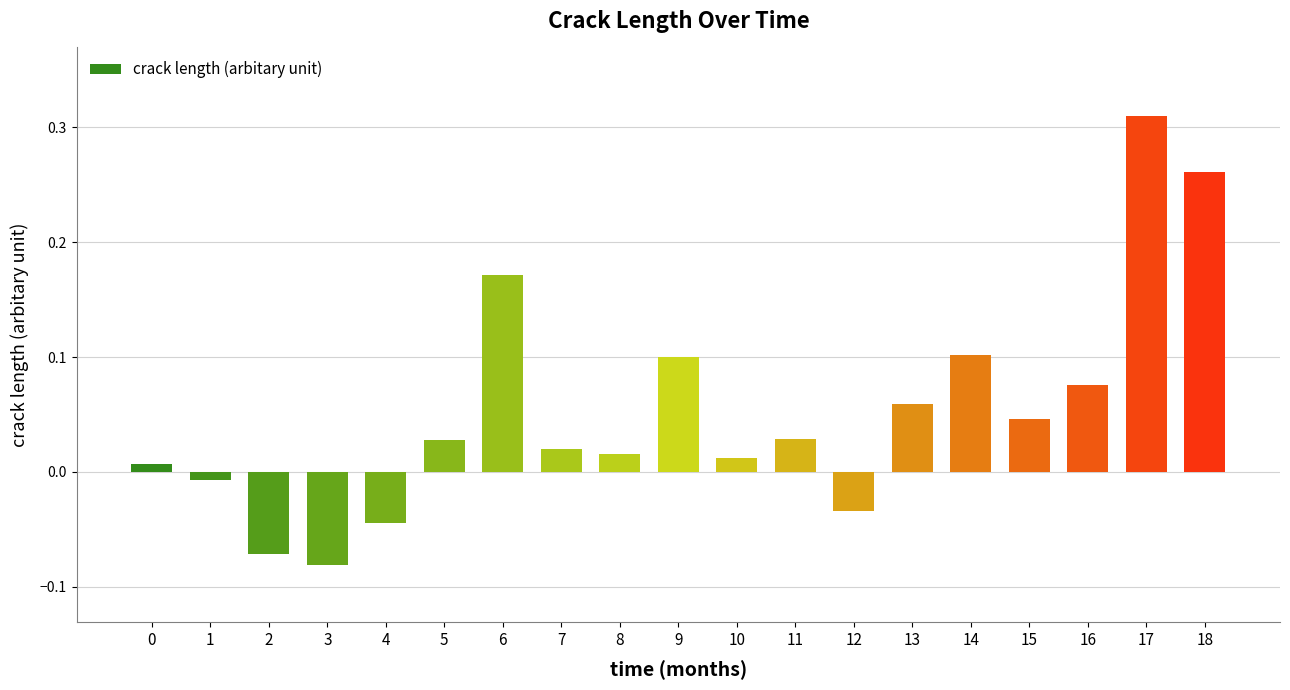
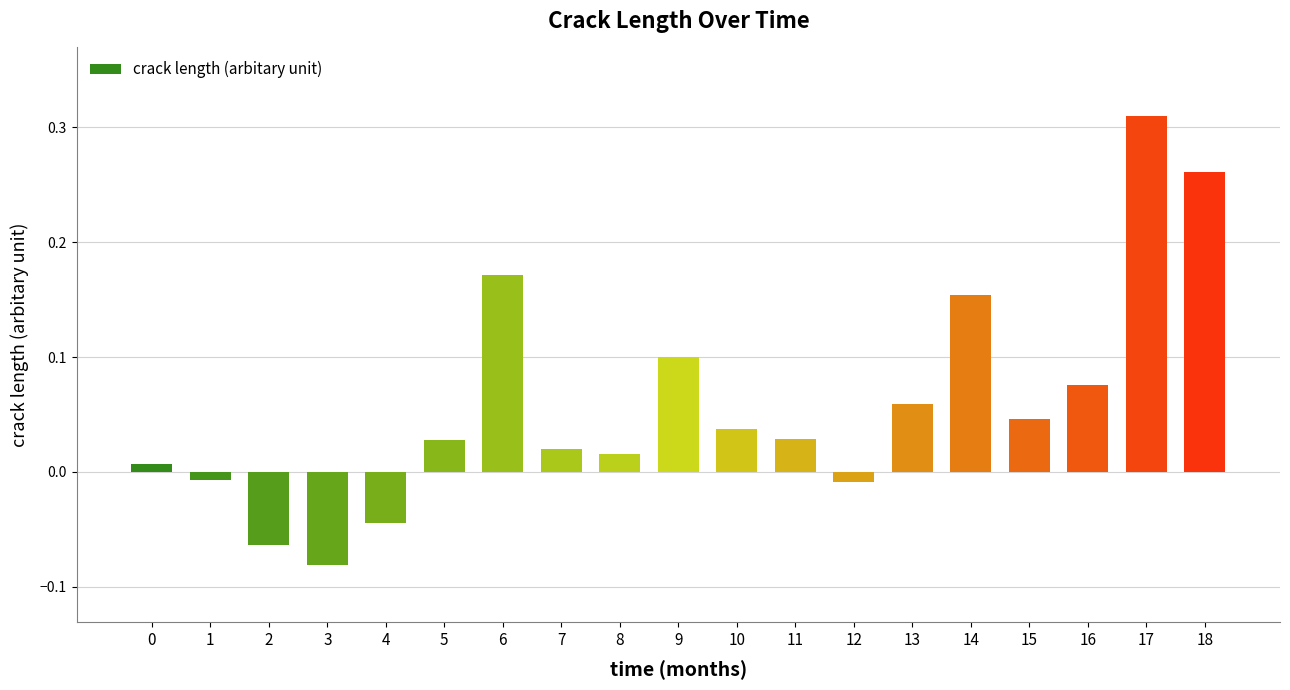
2: -0.071 -> -0.064
10: 0.012 -> 0.038
12: -0.034 -> -0.008
14: 0.102 -> 0.154
